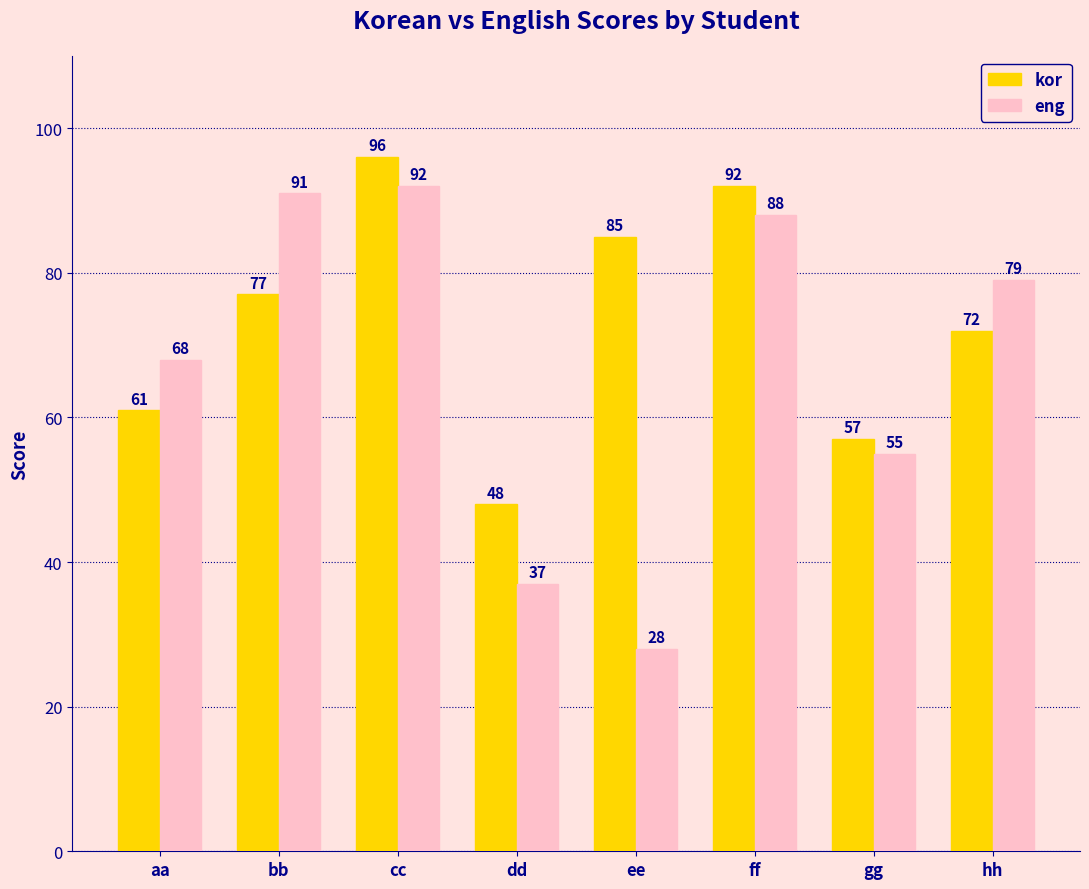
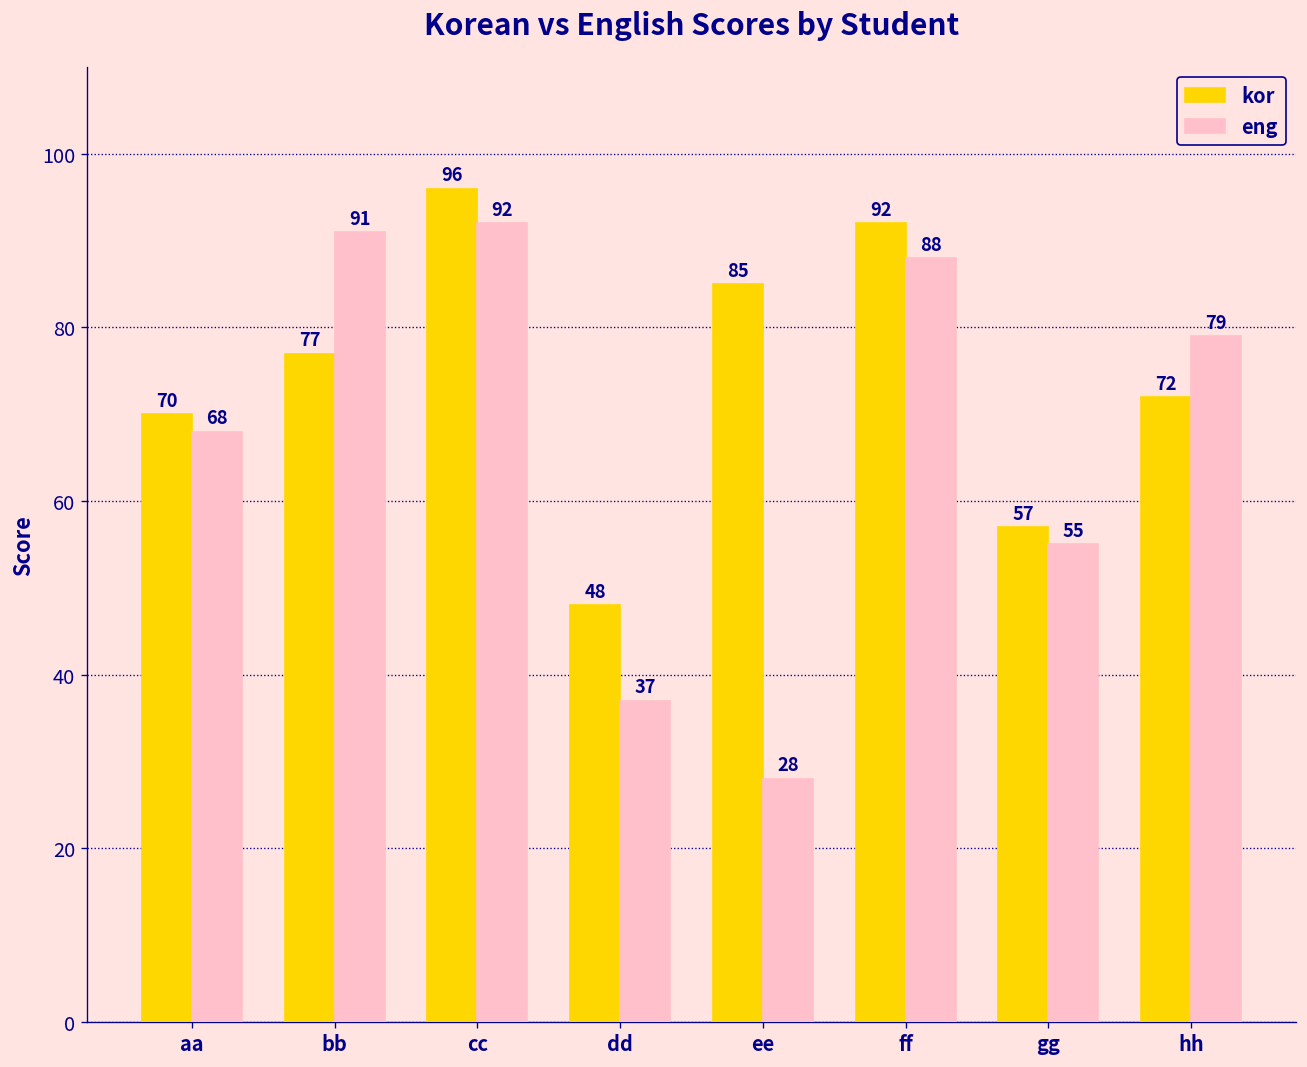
kor, aa: 61 -> 70
